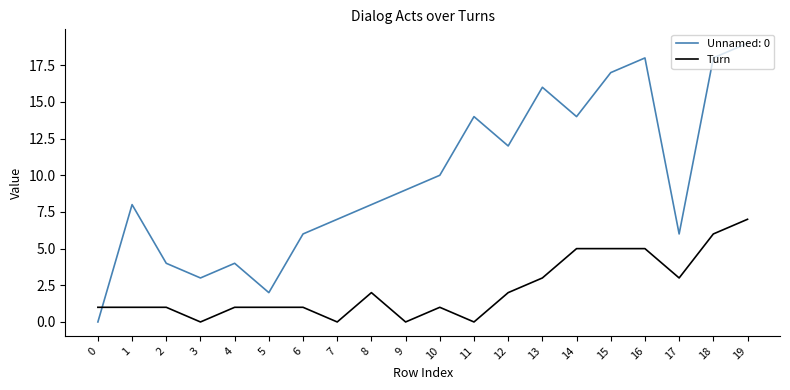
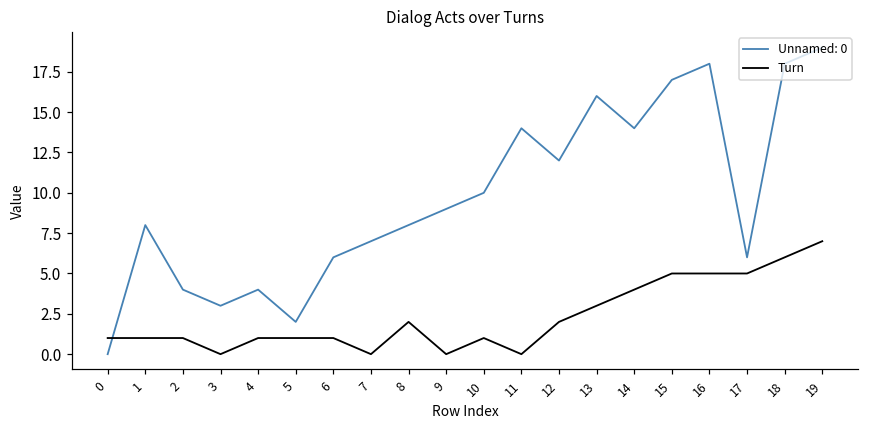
Turn, 14: 5 -> 4
Turn, 17: 3 -> 5
